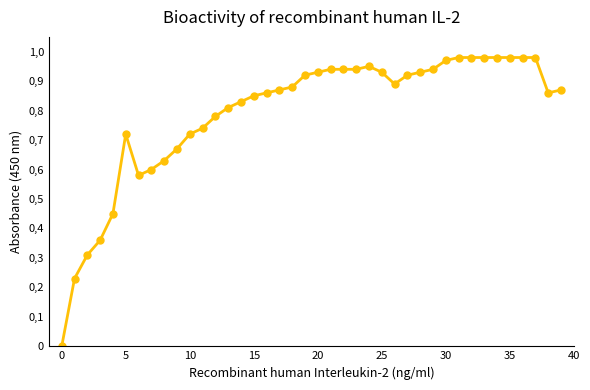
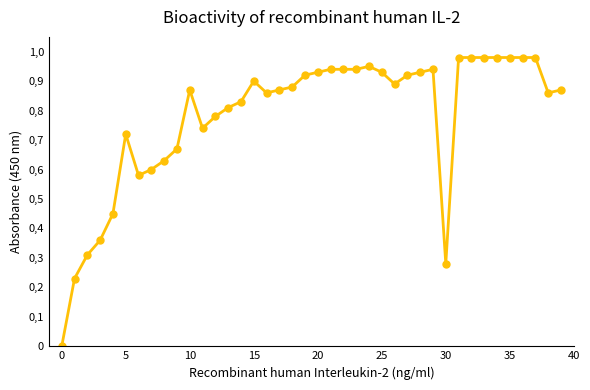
10: 7.2 -> 8.7
15: 8.5 -> 9.0
30: 9.7 -> 2.8
